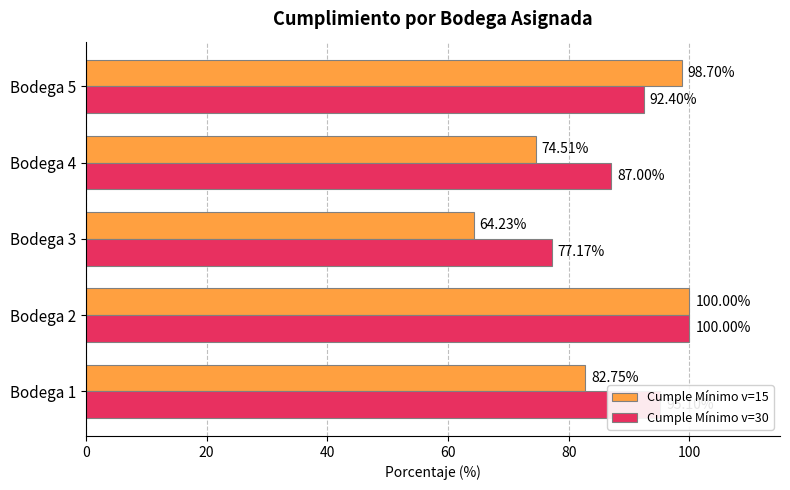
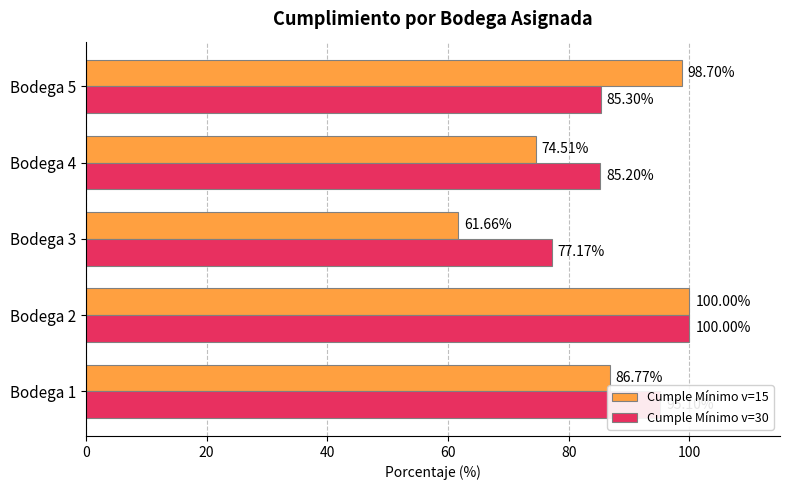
Cumple Mínimo v=30, Bodega 5: 92.40% -> 85.30%
Cumple Mínimo v=30, Bodega 4: 87.00% -> 85.20%
Cumple Mínimo v=15, Bodega 3: 64.23% -> 61.66%
Cumple Mínimo v=15, Bodega 1: 82.75% -> 86.77%
